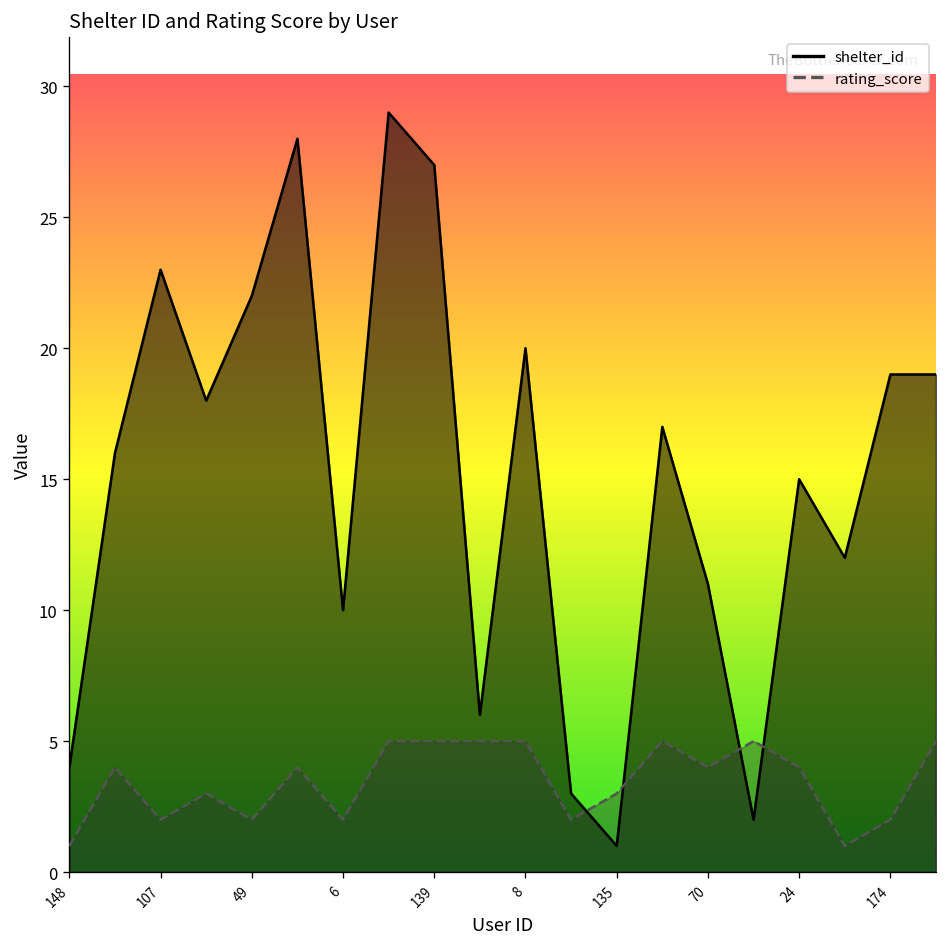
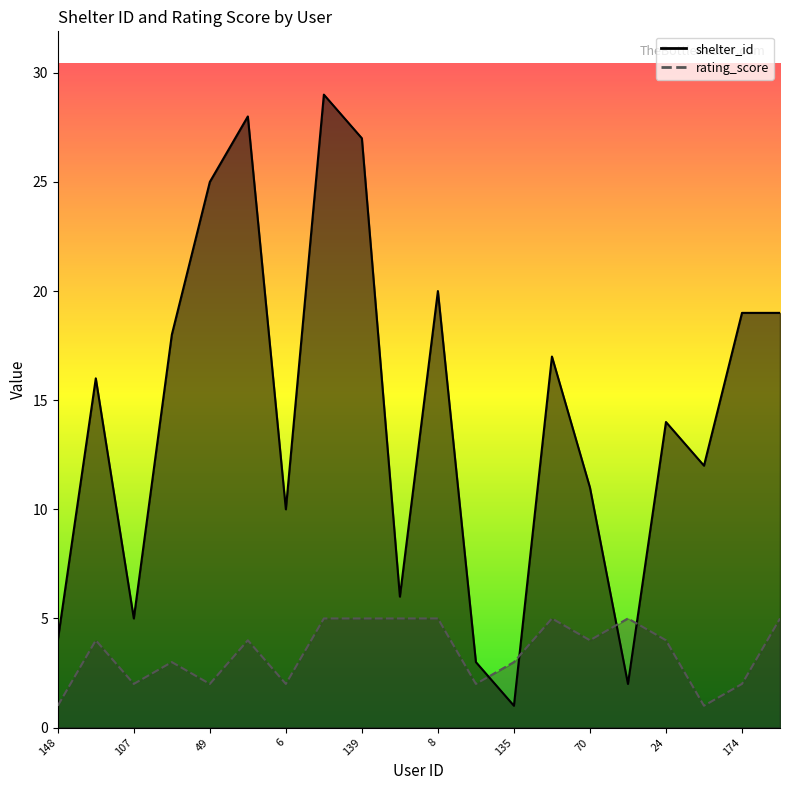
shelter_id, 107: 23 -> 5
shelter_id, 49: 22 -> 25
shelter_id, 24: 15 -> 14
